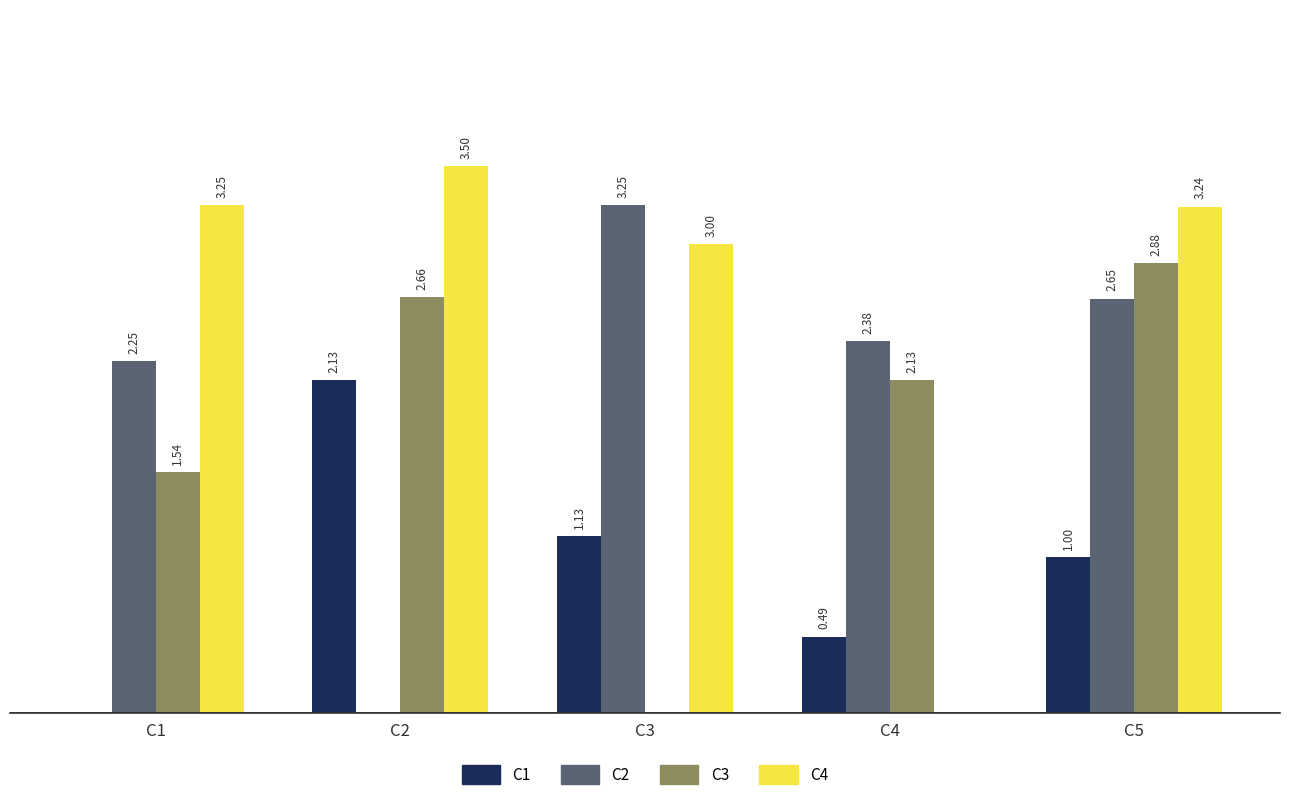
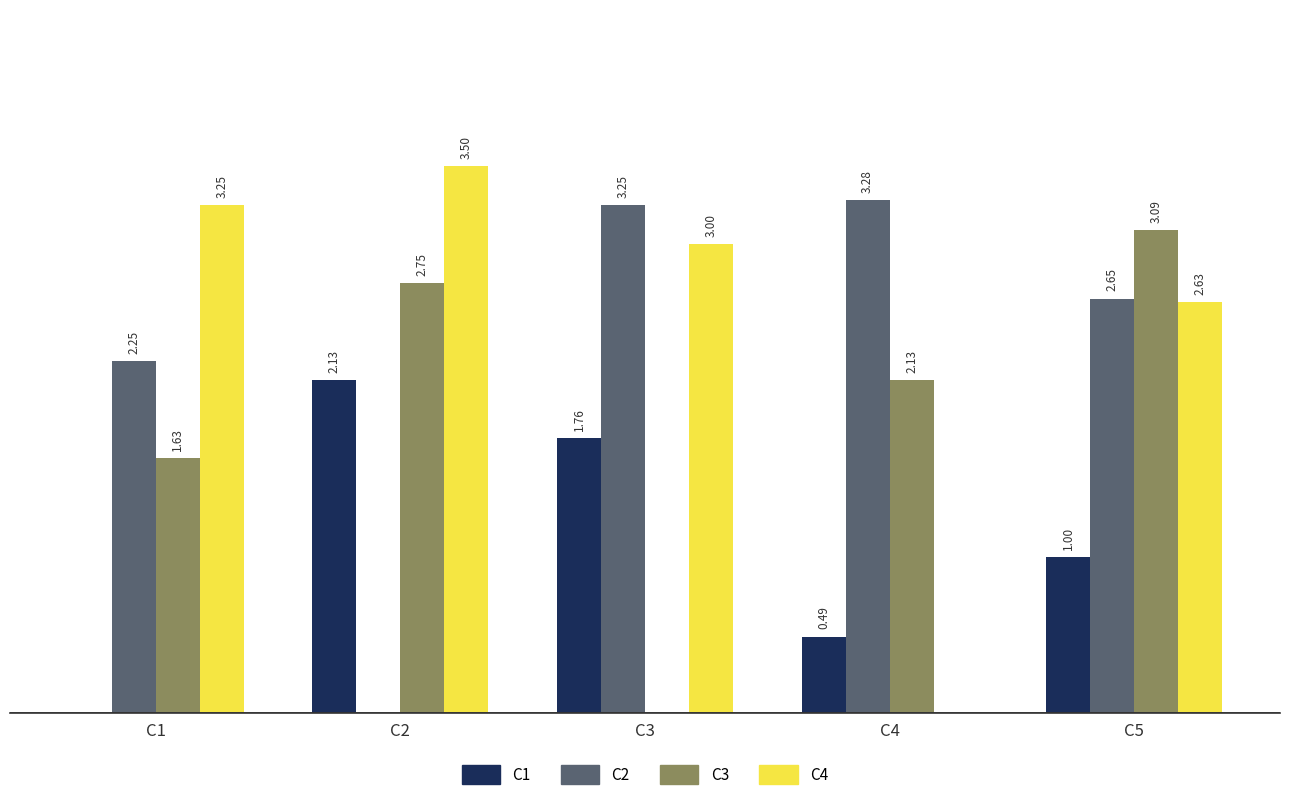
C3, C1: 1.54 -> 1.63
C3, C2: 2.66 -> 2.75
C1, C3: 1.13 -> 1.76
C2, C4: 2.38 -> 3.28
C3, C5: 2.88 -> 3.09
C4, C5: 3.24 -> 2.63
